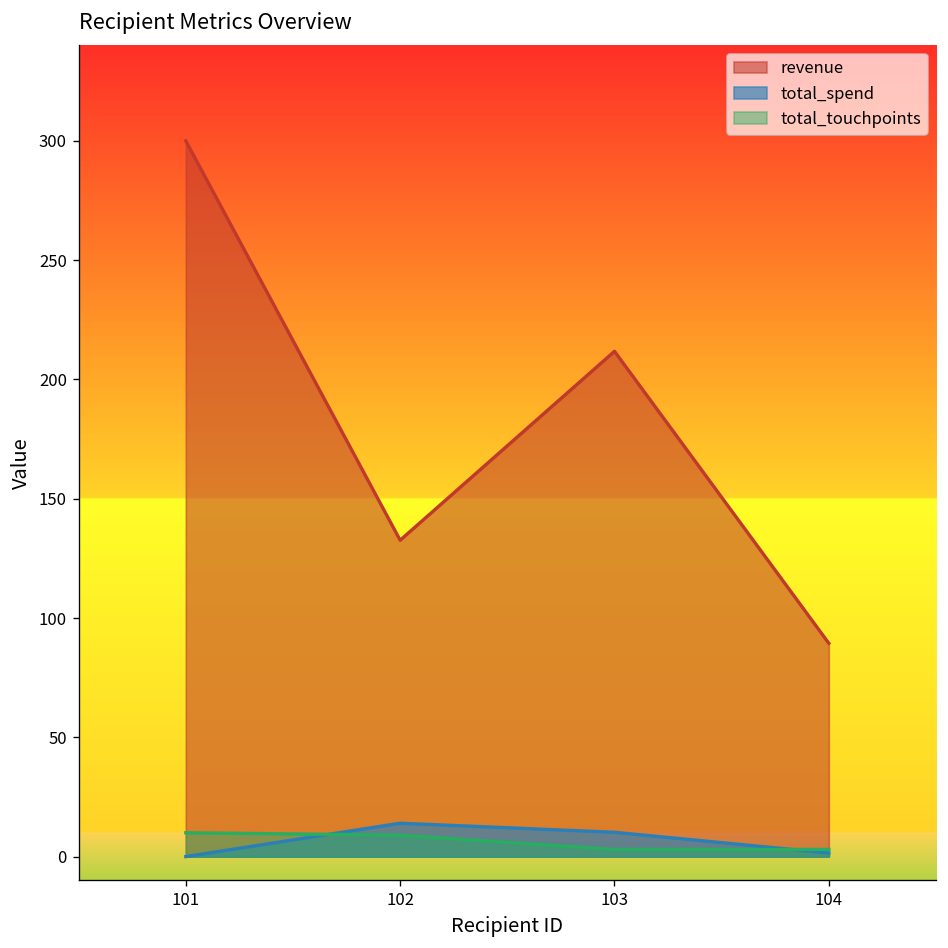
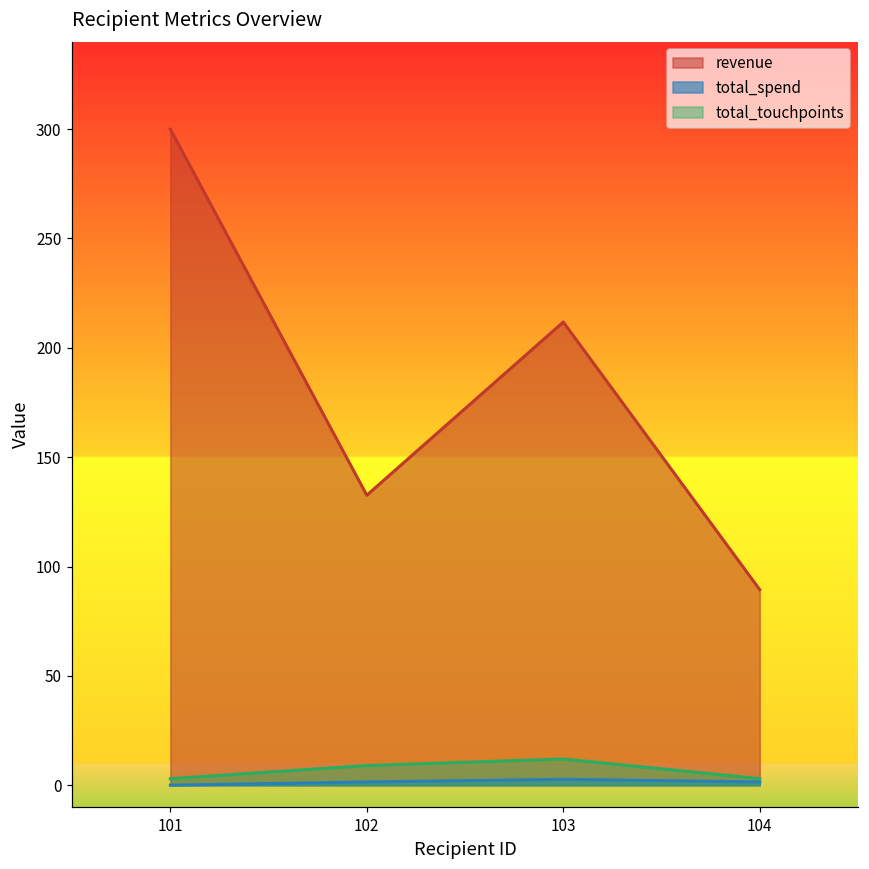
total_touchpoints, 101: 10 -> 3
total_spend, 102: 14 -> 2
total_spend, 103: 10 -> 3
total_touchpoints, 103: 3 -> 12
